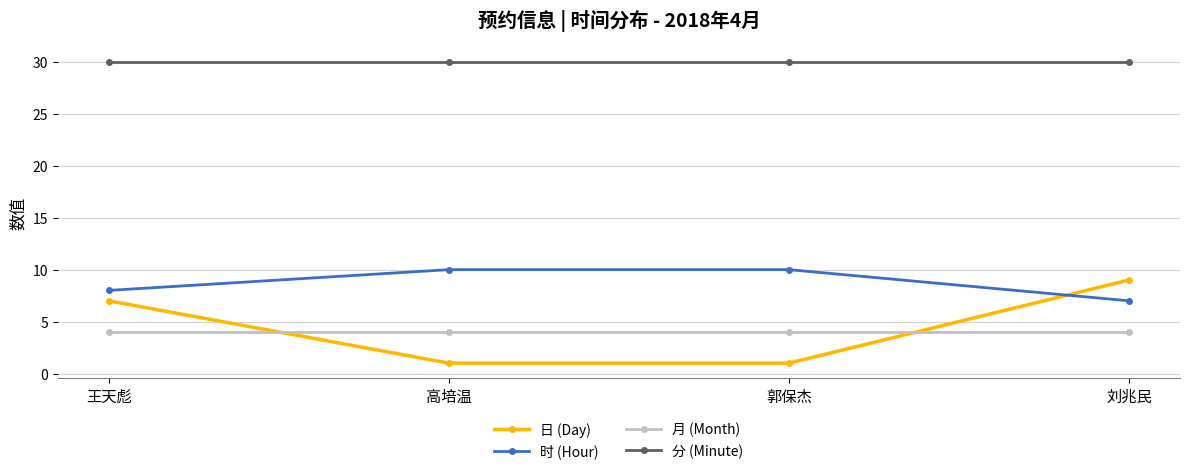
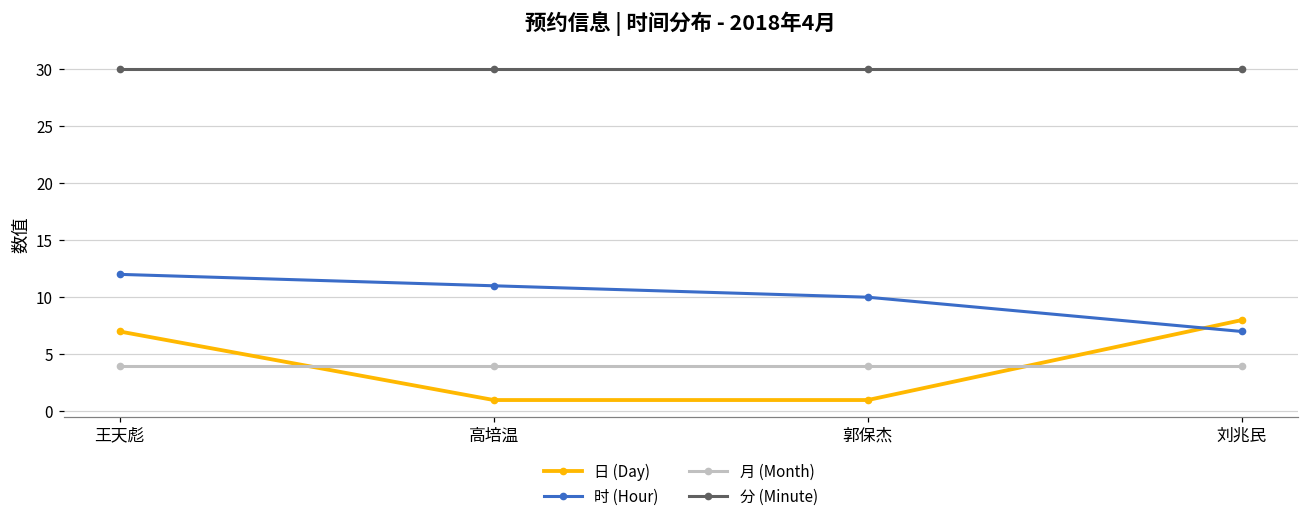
时 (Hour), 王天彪: 8 -> 12
时 (Hour), 高培温: 10 -> 11
日 (Day), 刘兆民: 9 -> 8
